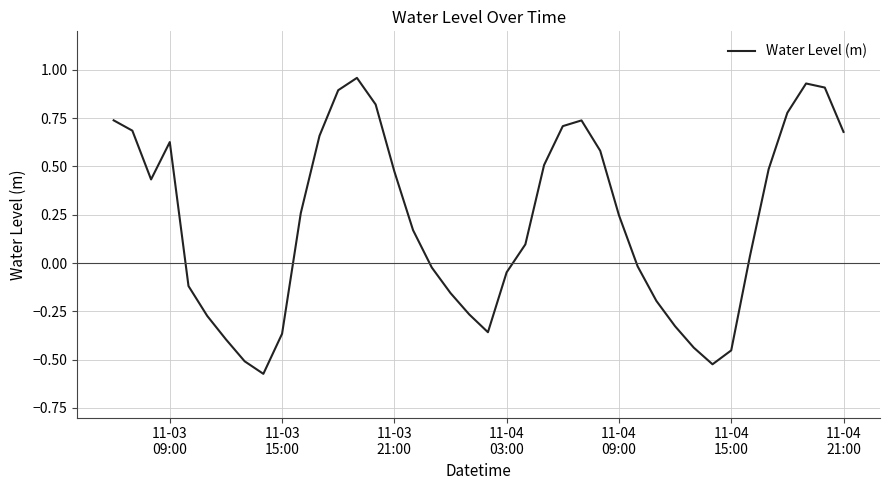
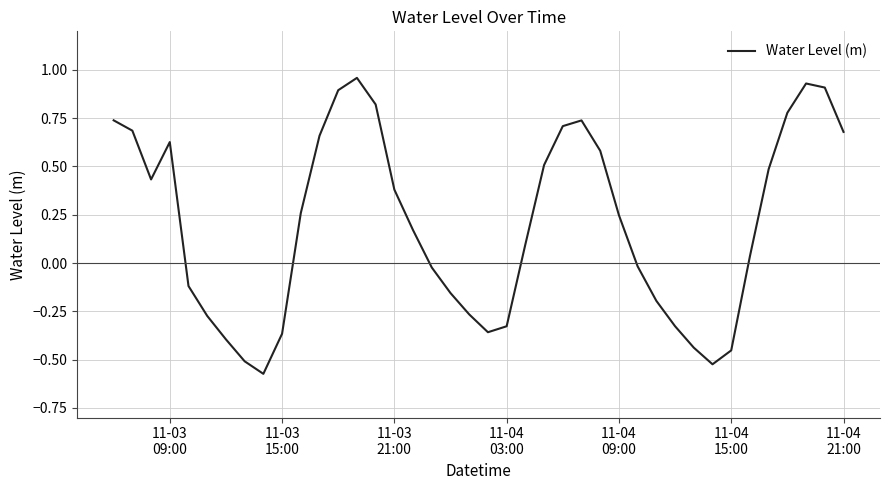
11-03 21:00: 0.47 -> 0.38
11-04 03:00: -0.05 -> -0.33
